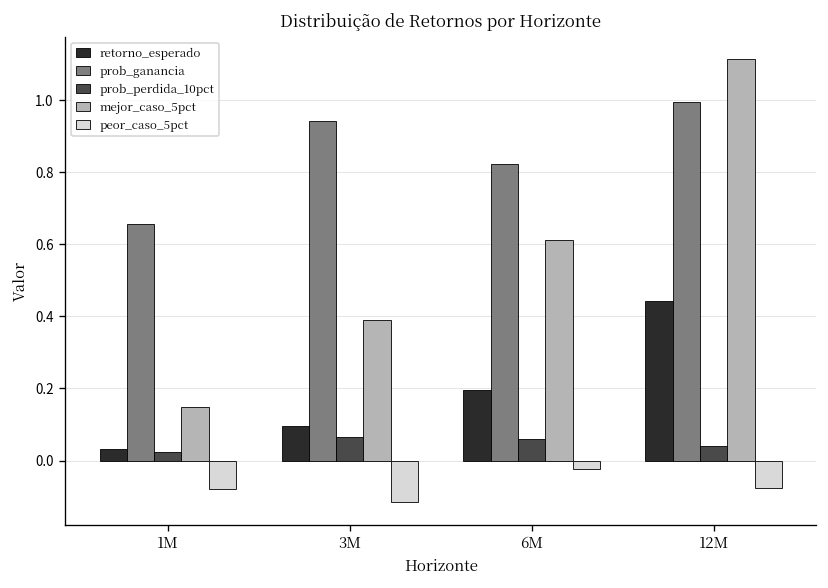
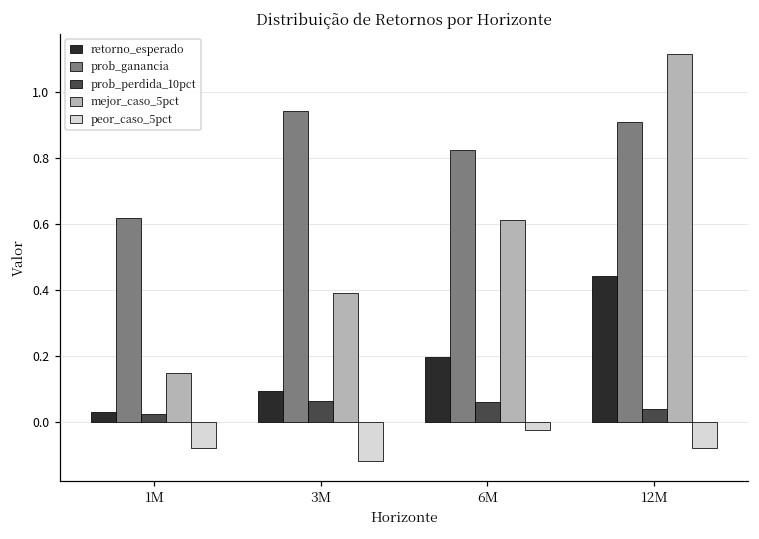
prob_ganancia, 1M: 0.66 -> 0.62
prob_ganancia, 12M: 1.00 -> 0.91
